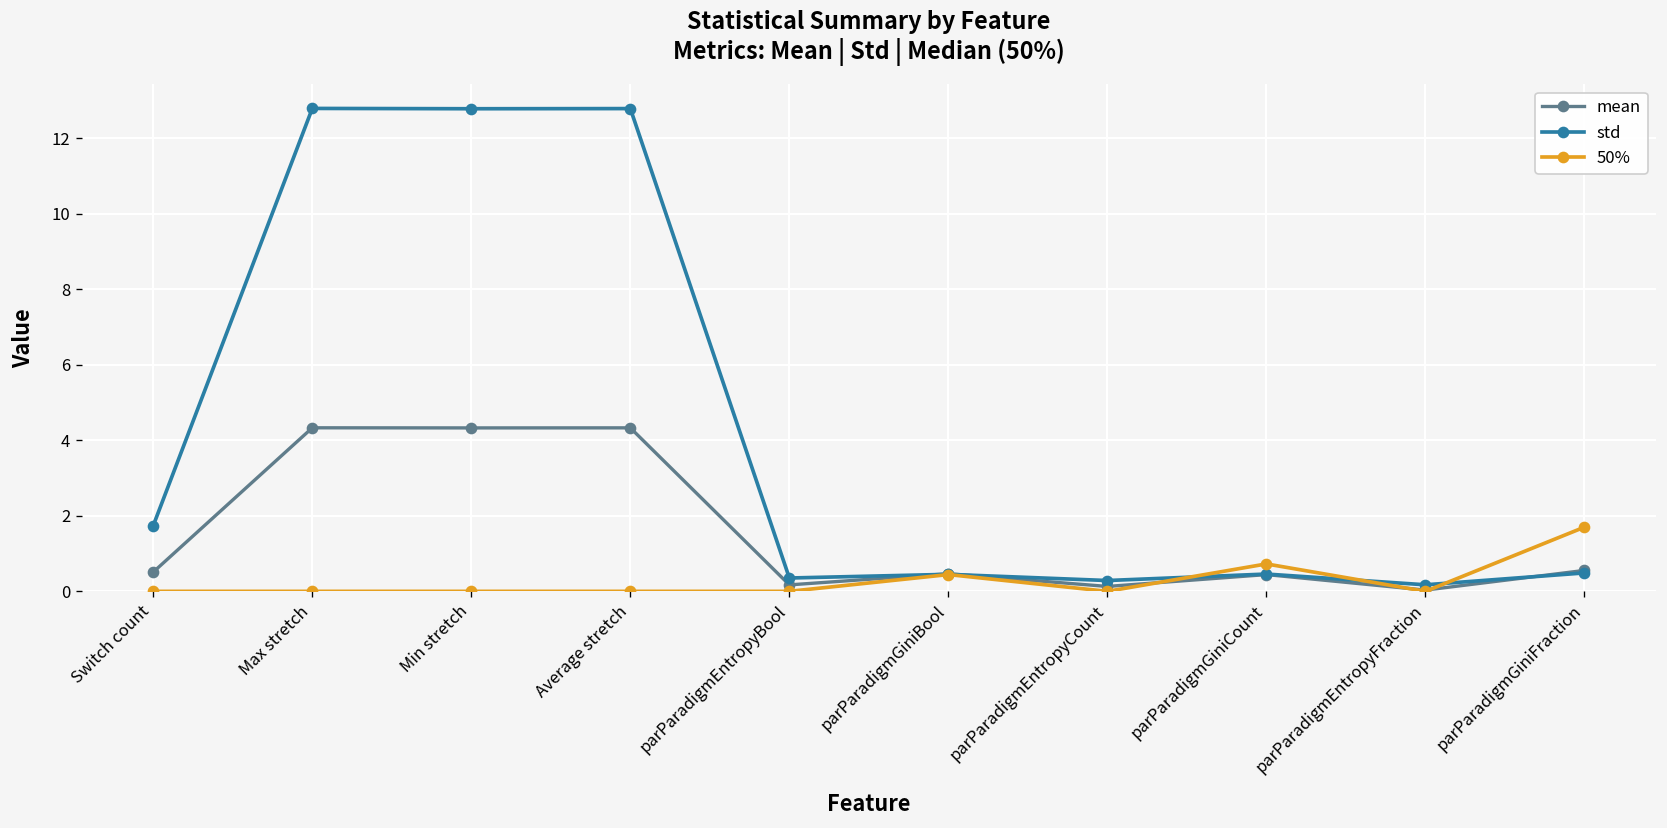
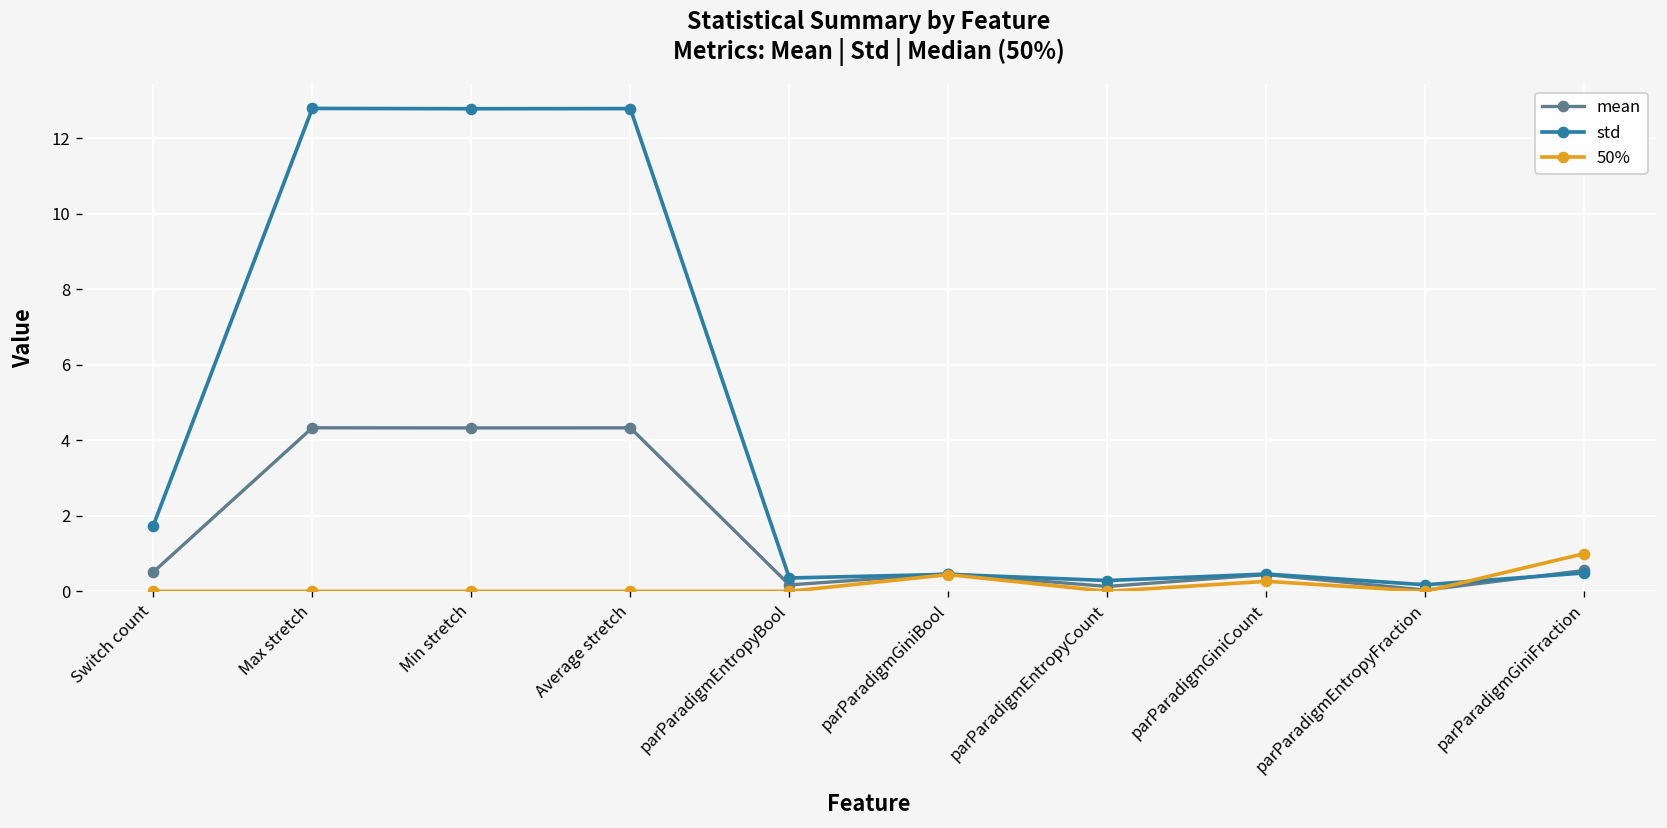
50%, parParadigmGiniCount: 0.7 -> 0.3
50%, parParadigmGiniFraction: 1.7 -> 1.0
